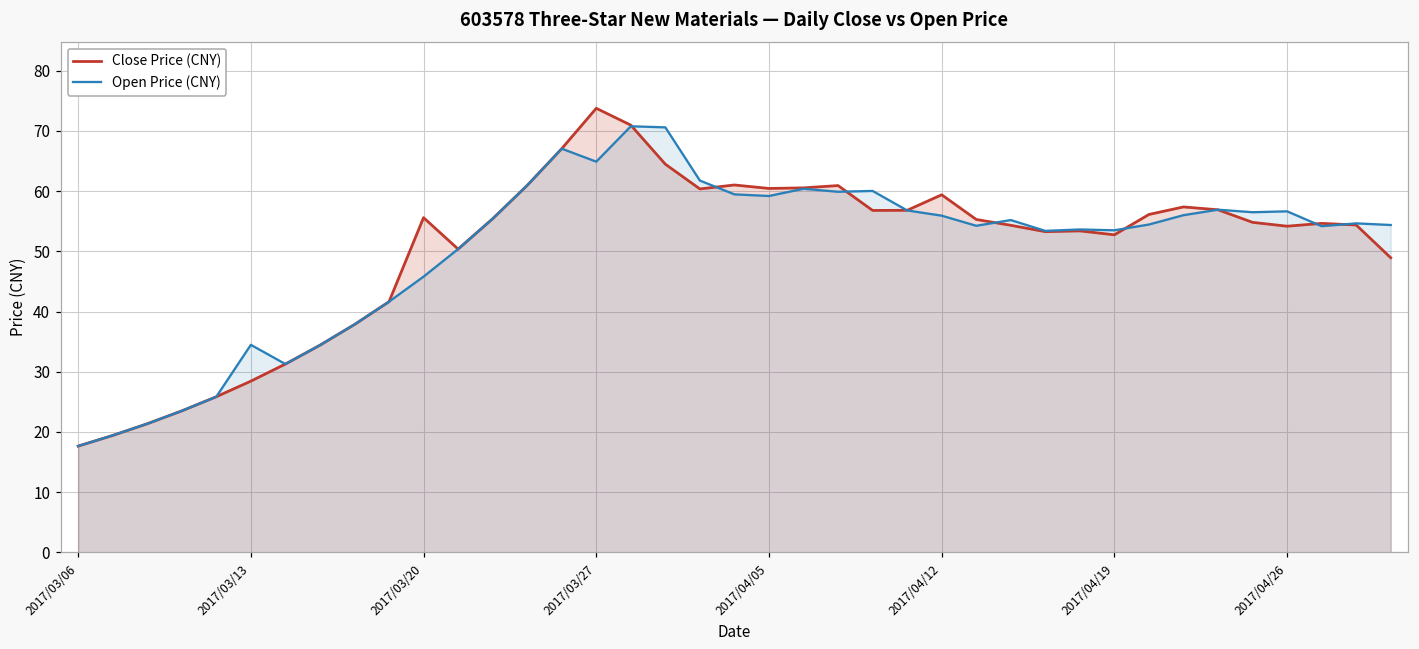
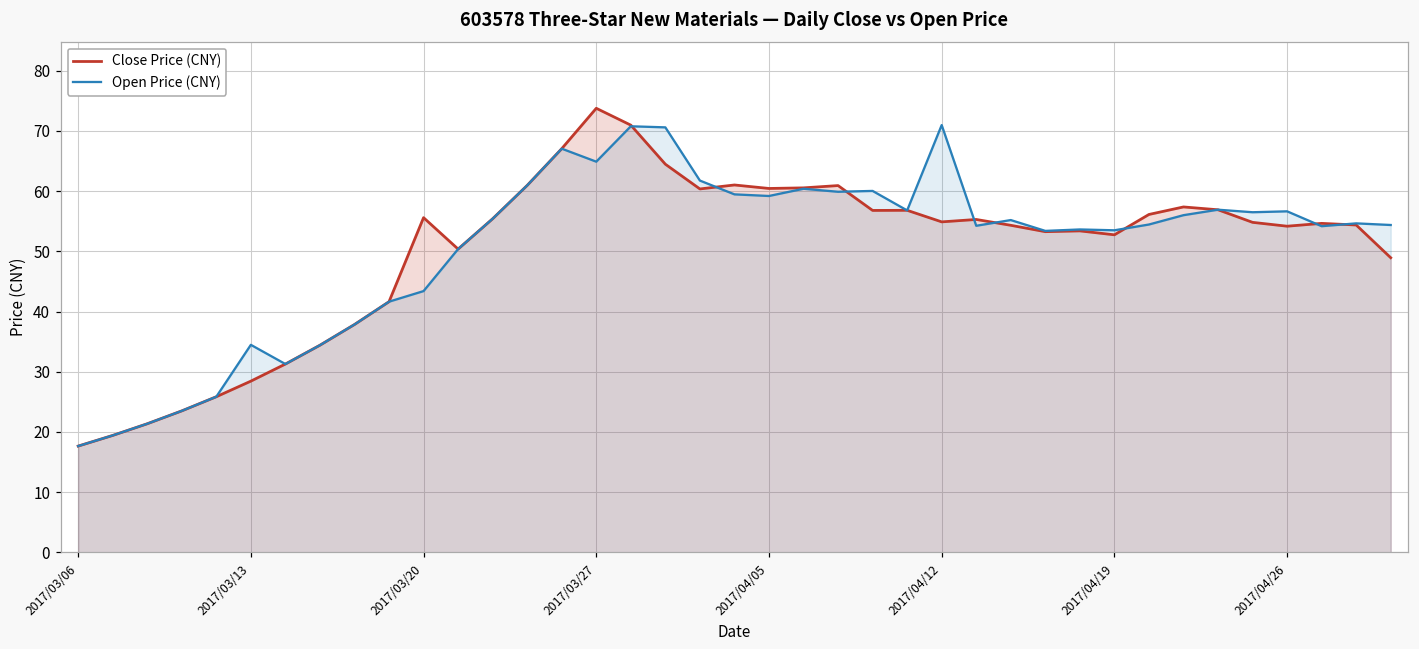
Open Price (CNY), 2017/03/20: 46 -> 43
Close Price (CNY), 2017/04/12: 59 -> 55
Open Price (CNY), 2017/04/12: 56 -> 71
